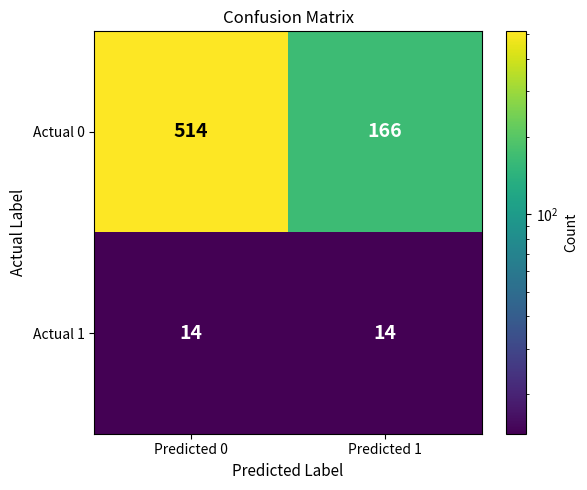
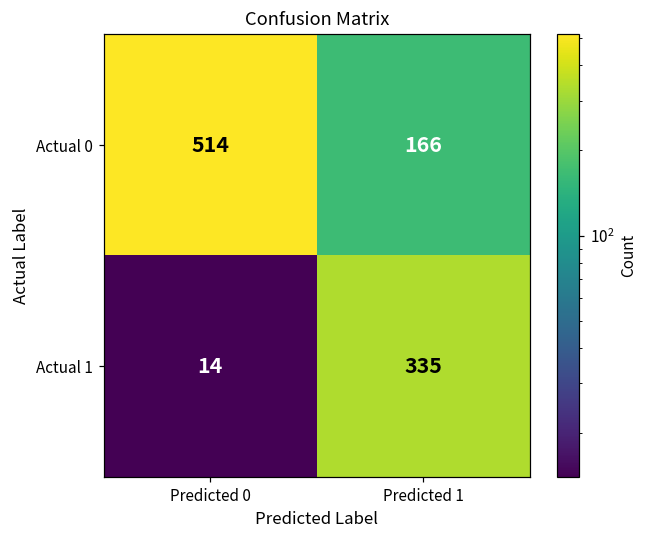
Actual 1, Predicted 1: 14 -> 335
